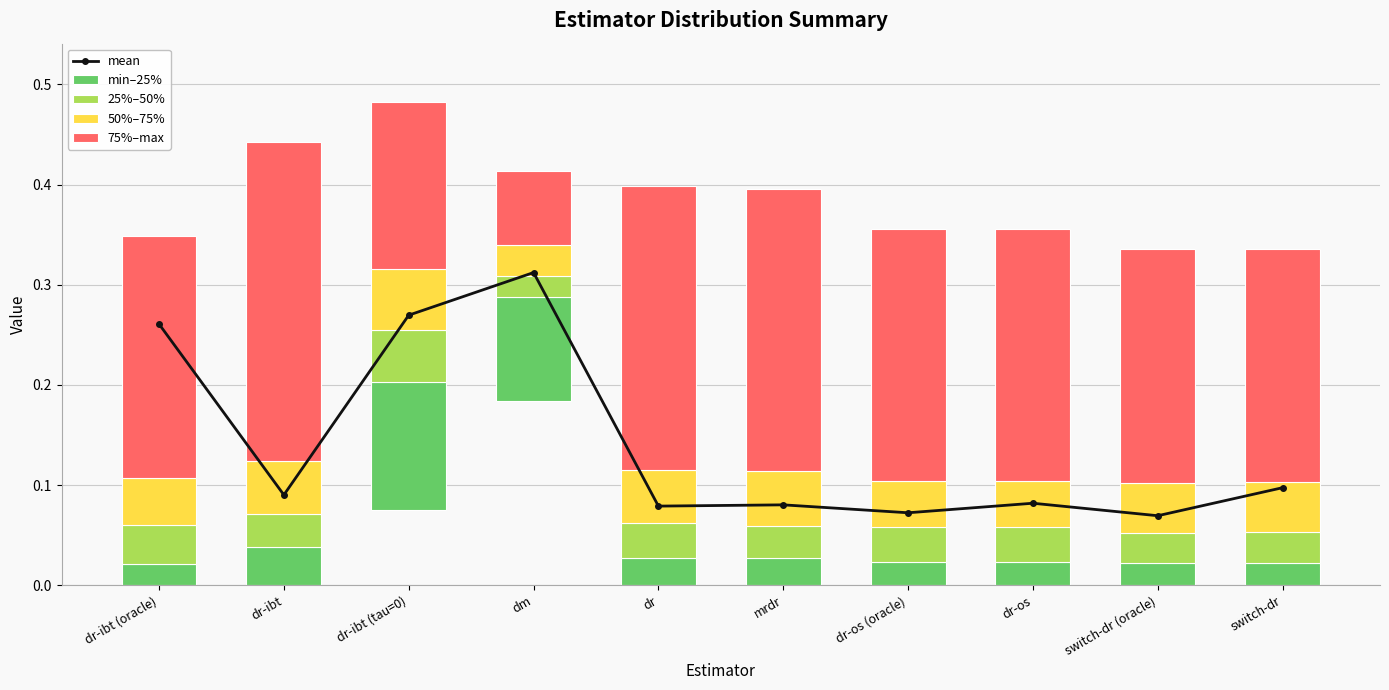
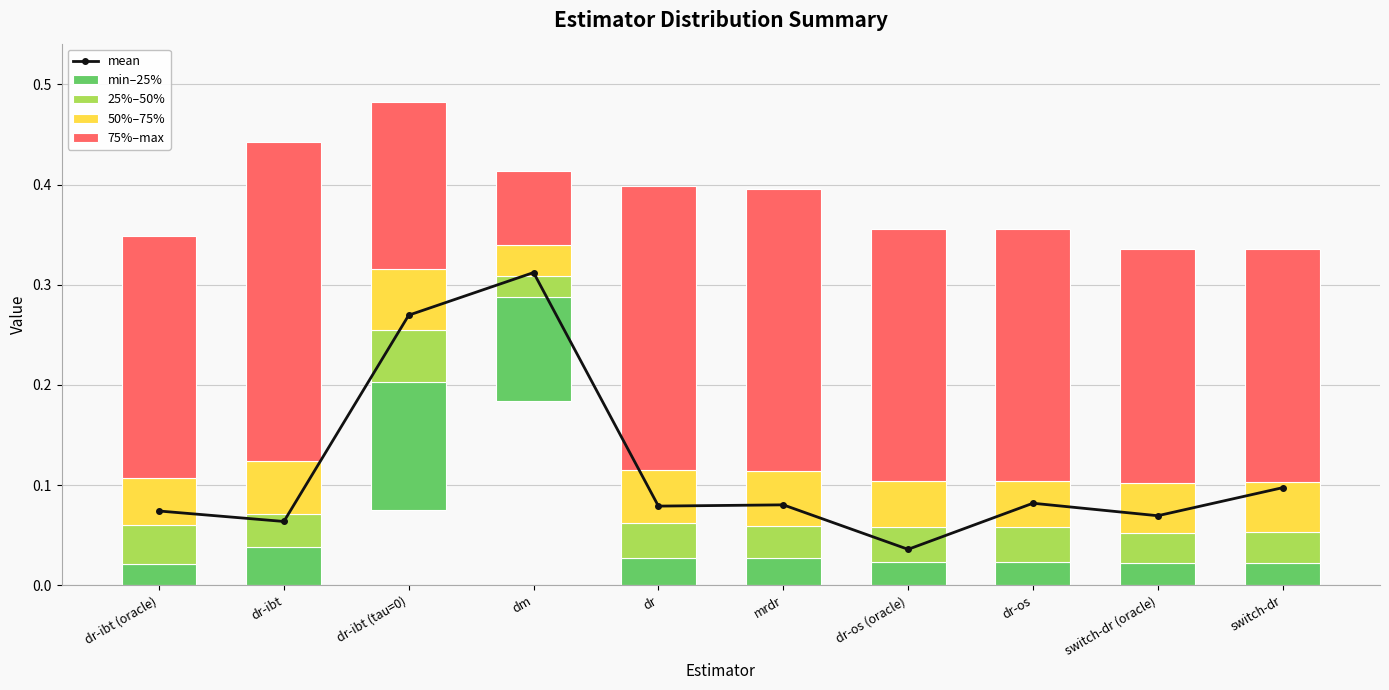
mean, dr-ibt (oracle): 0.261 -> 0.074
mean, dr-ibt: 0.090 -> 0.064
mean, dr-os (oracle): 0.072 -> 0.036
